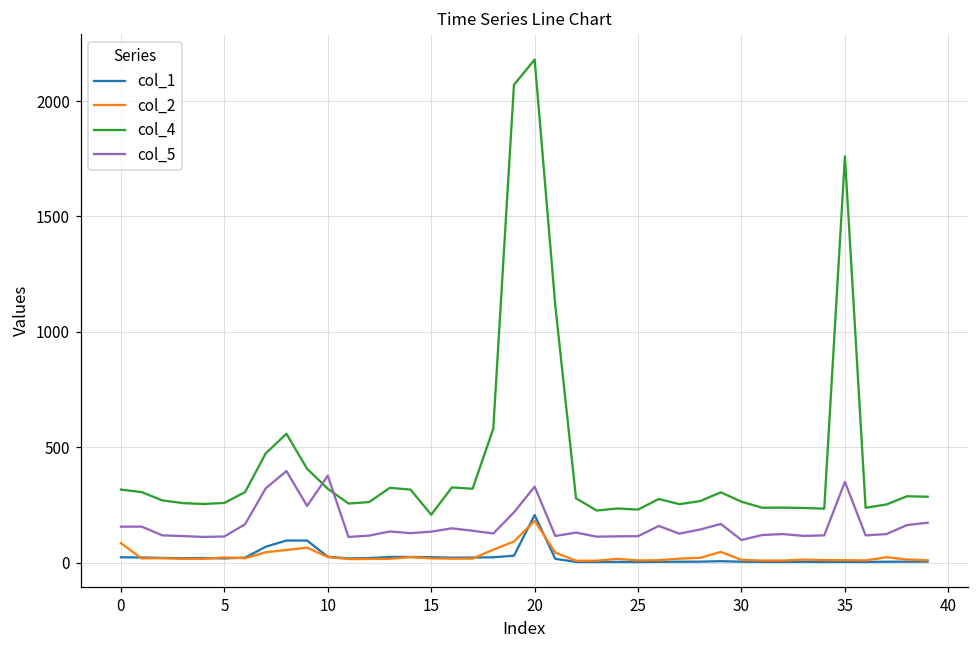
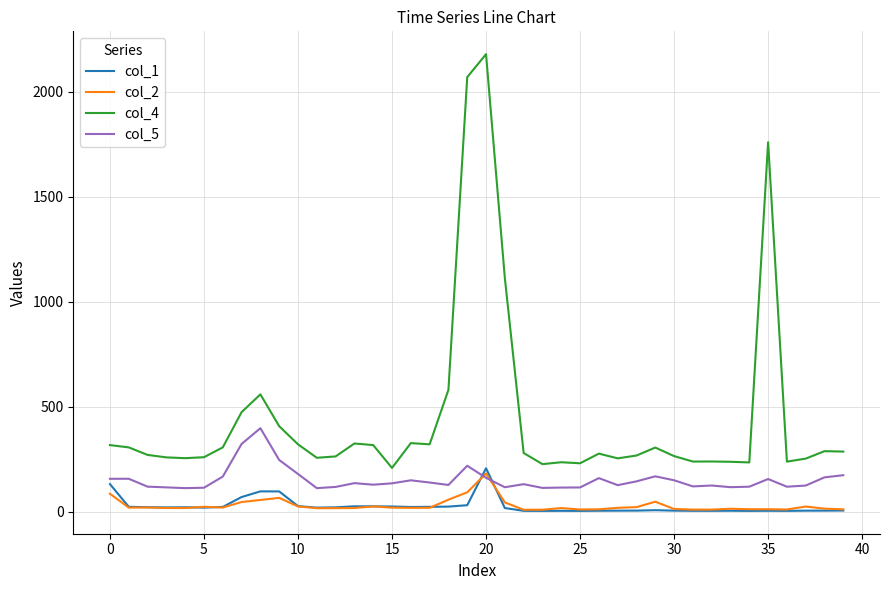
col_1, 0: 20 -> 130
col_5, 10: 380 -> 180
col_5, 20: 330 -> 160
col_5, 30: 100 -> 150
col_5, 35: 350 -> 150
